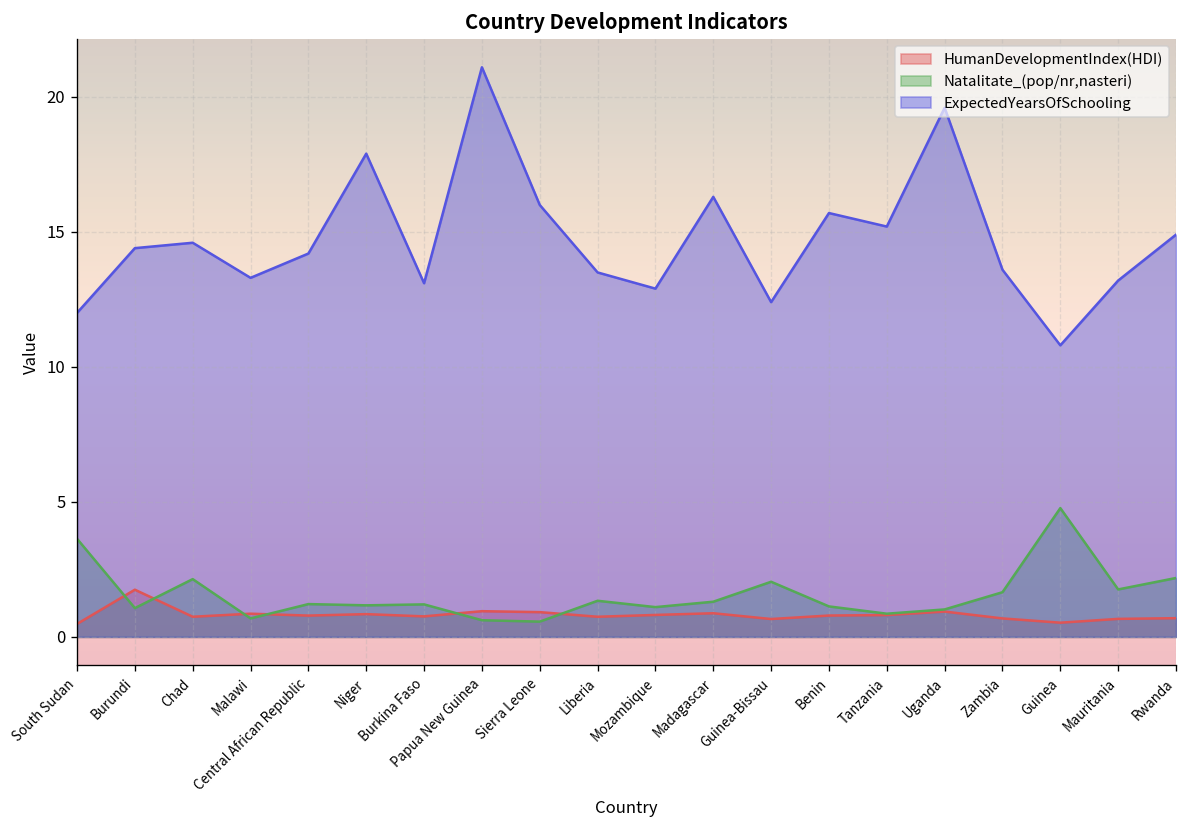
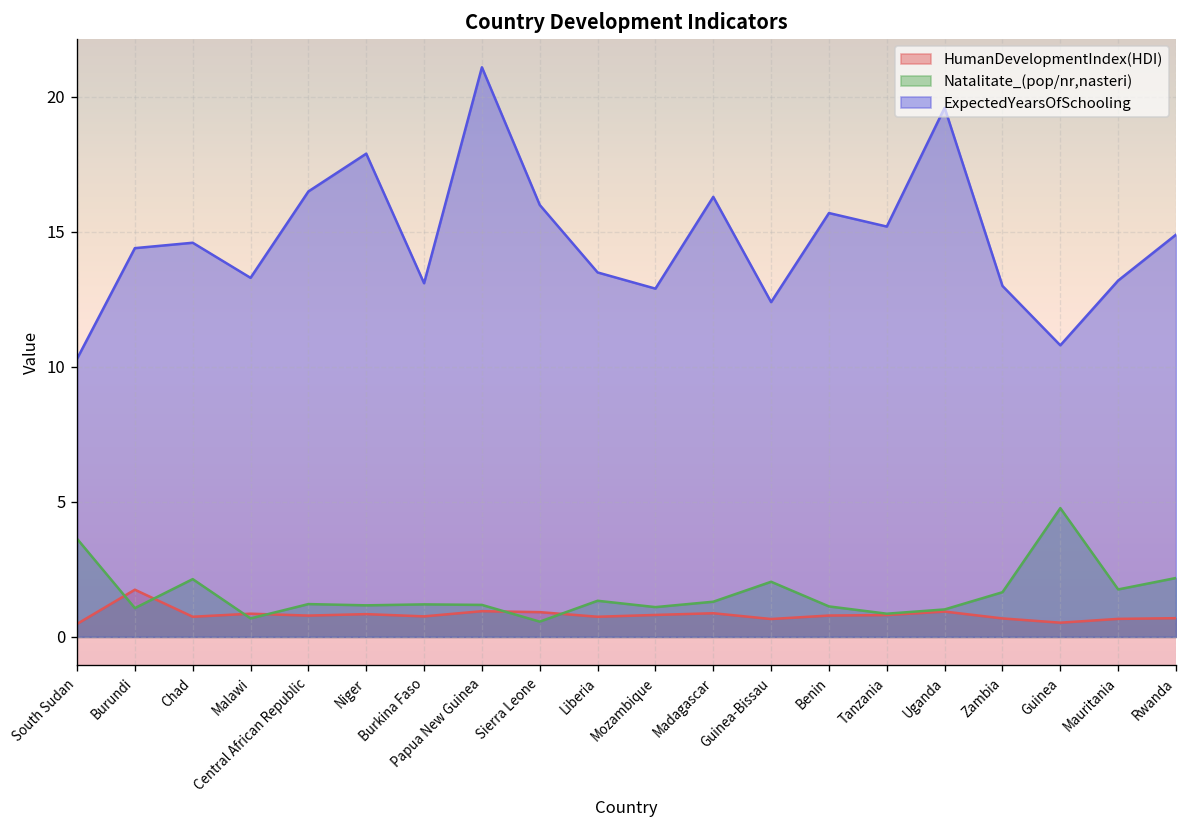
ExpectedYearsOfSchooling, South Sudan: 12.0 -> 10.3
ExpectedYearsOfSchooling, Central African Republic: 14.2 -> 16.5
Natalitate_(pop/nr,nasteri), Papua New Guinea: 0.6 -> 1.2
ExpectedYearsOfSchooling, Zambia: 13.6 -> 13.0
